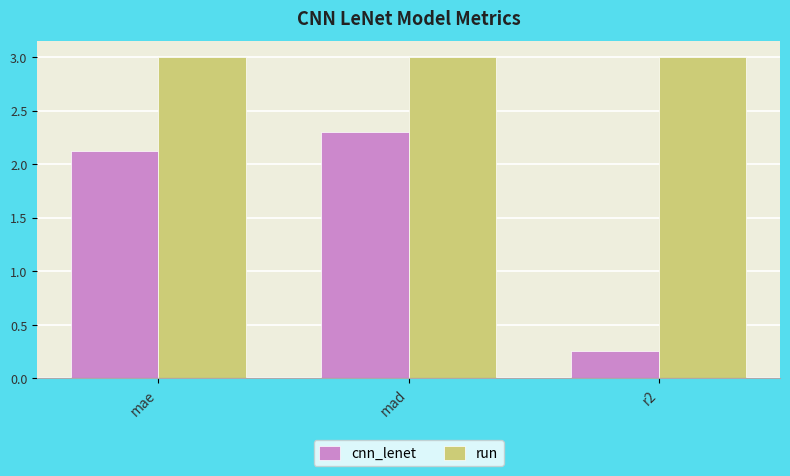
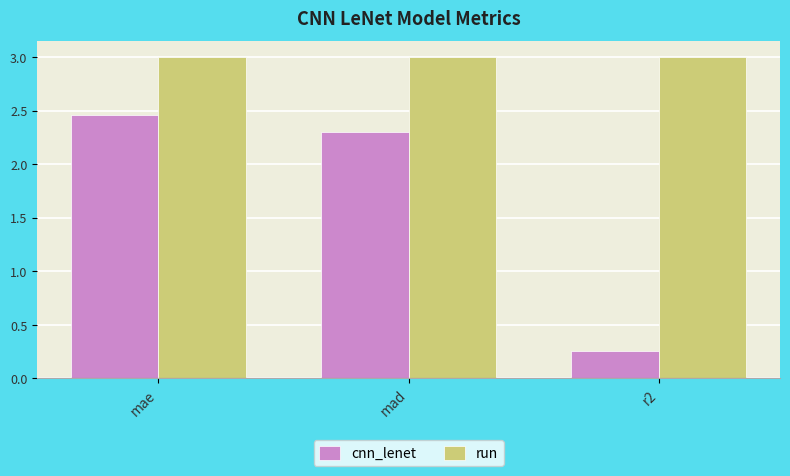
cnn_lenet, mae: 2.13 -> 2.46
